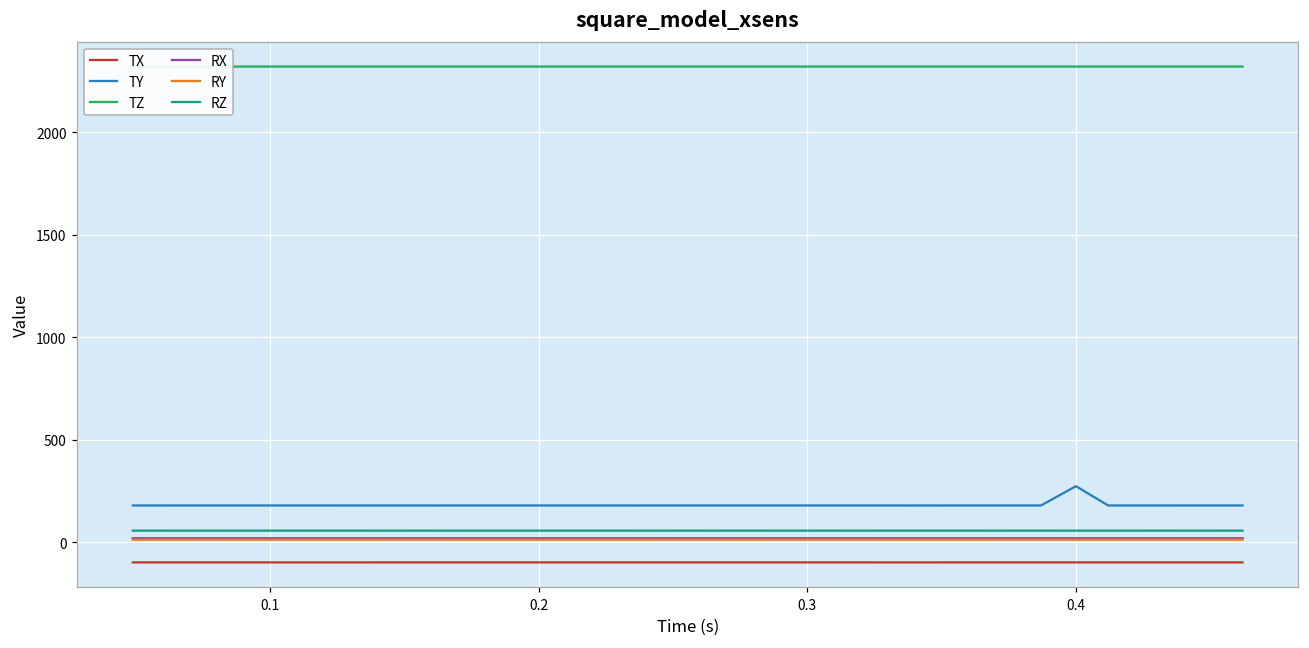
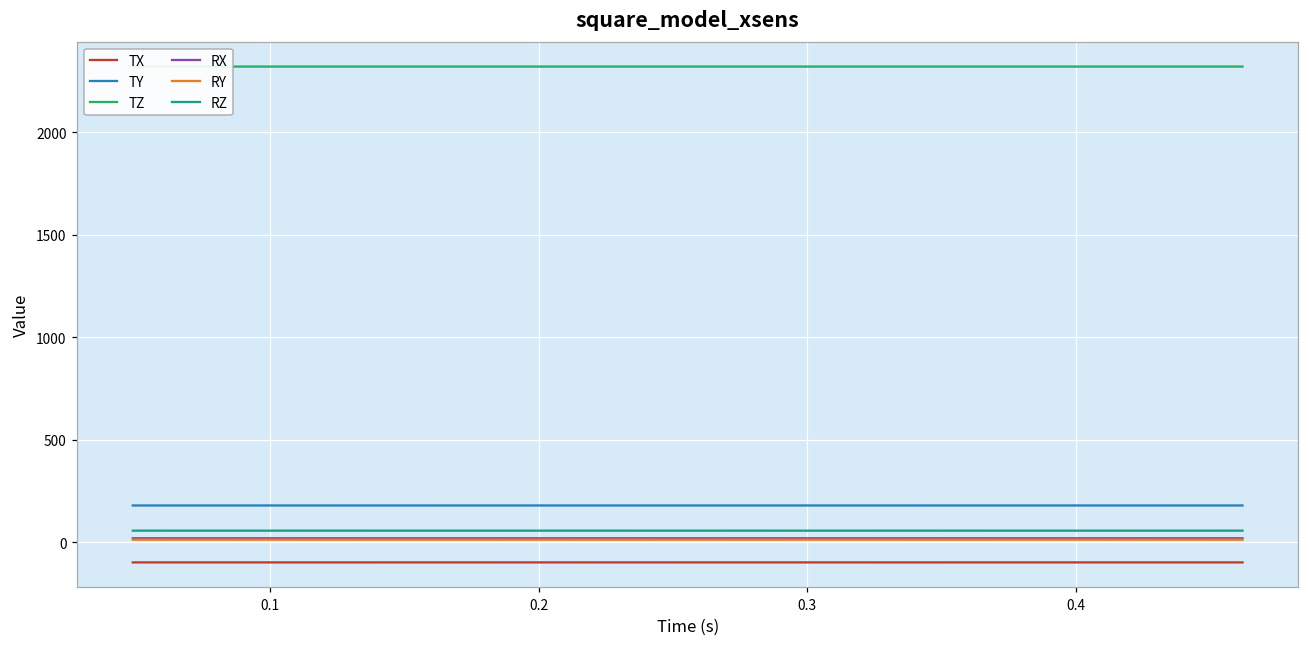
TY, 0.4: 270 -> 180
